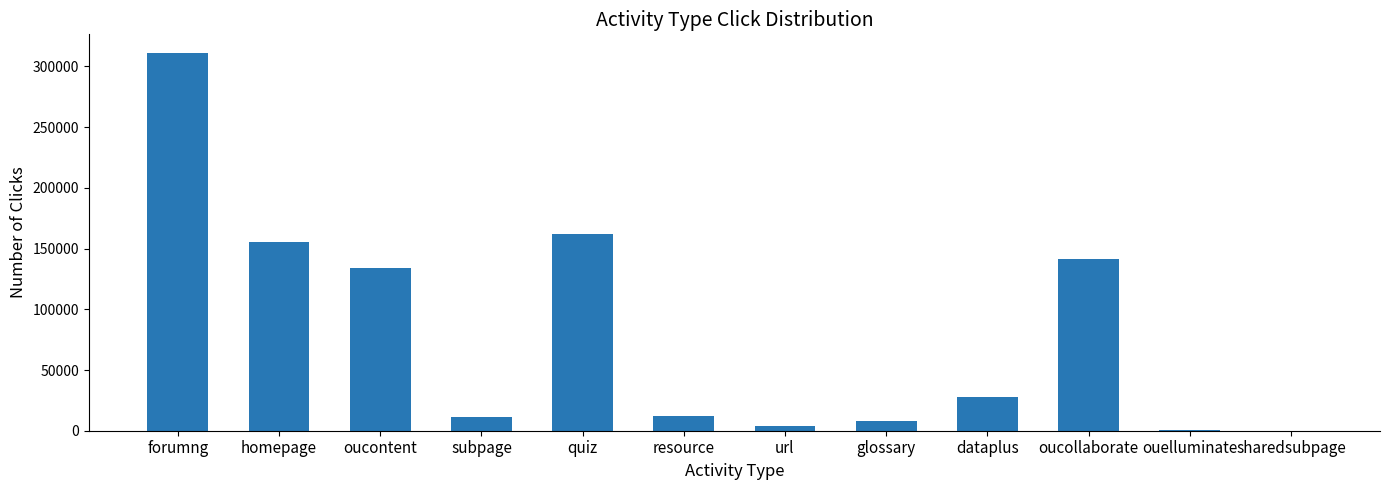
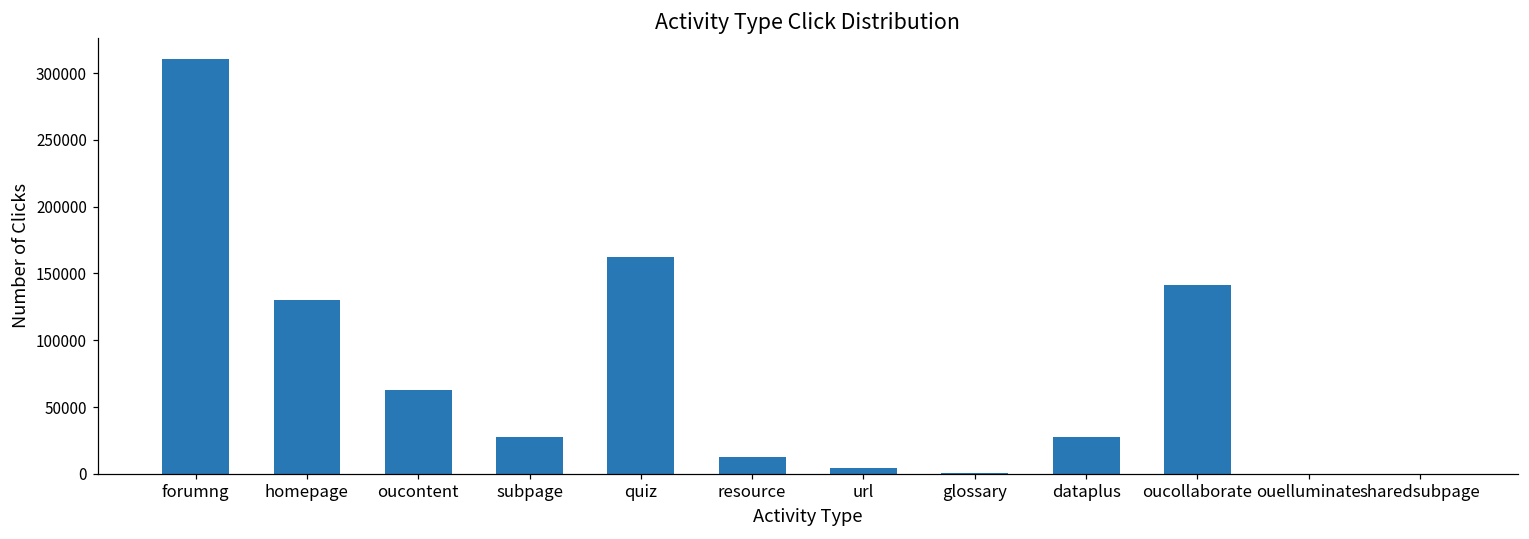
homepage: 156000 -> 130000
oucontent: 134000 -> 63000
subpage: 11000 -> 28000
glossary: 8000 -> 1000
